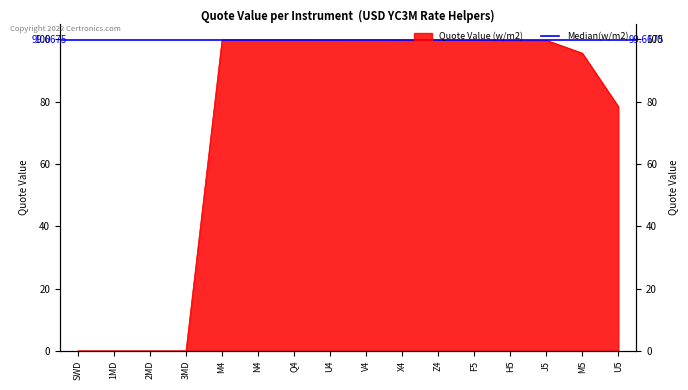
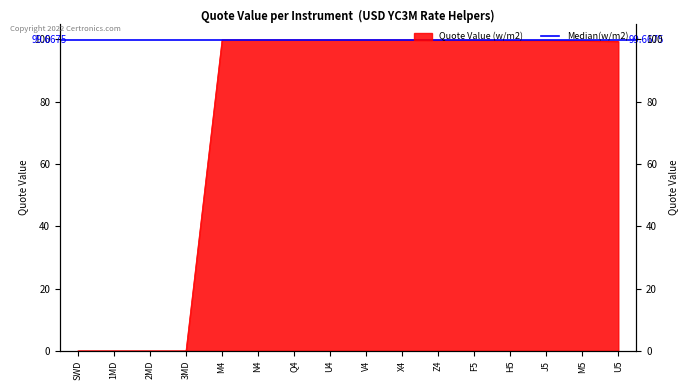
M5: 96 -> 100
U5: 78 -> 99
